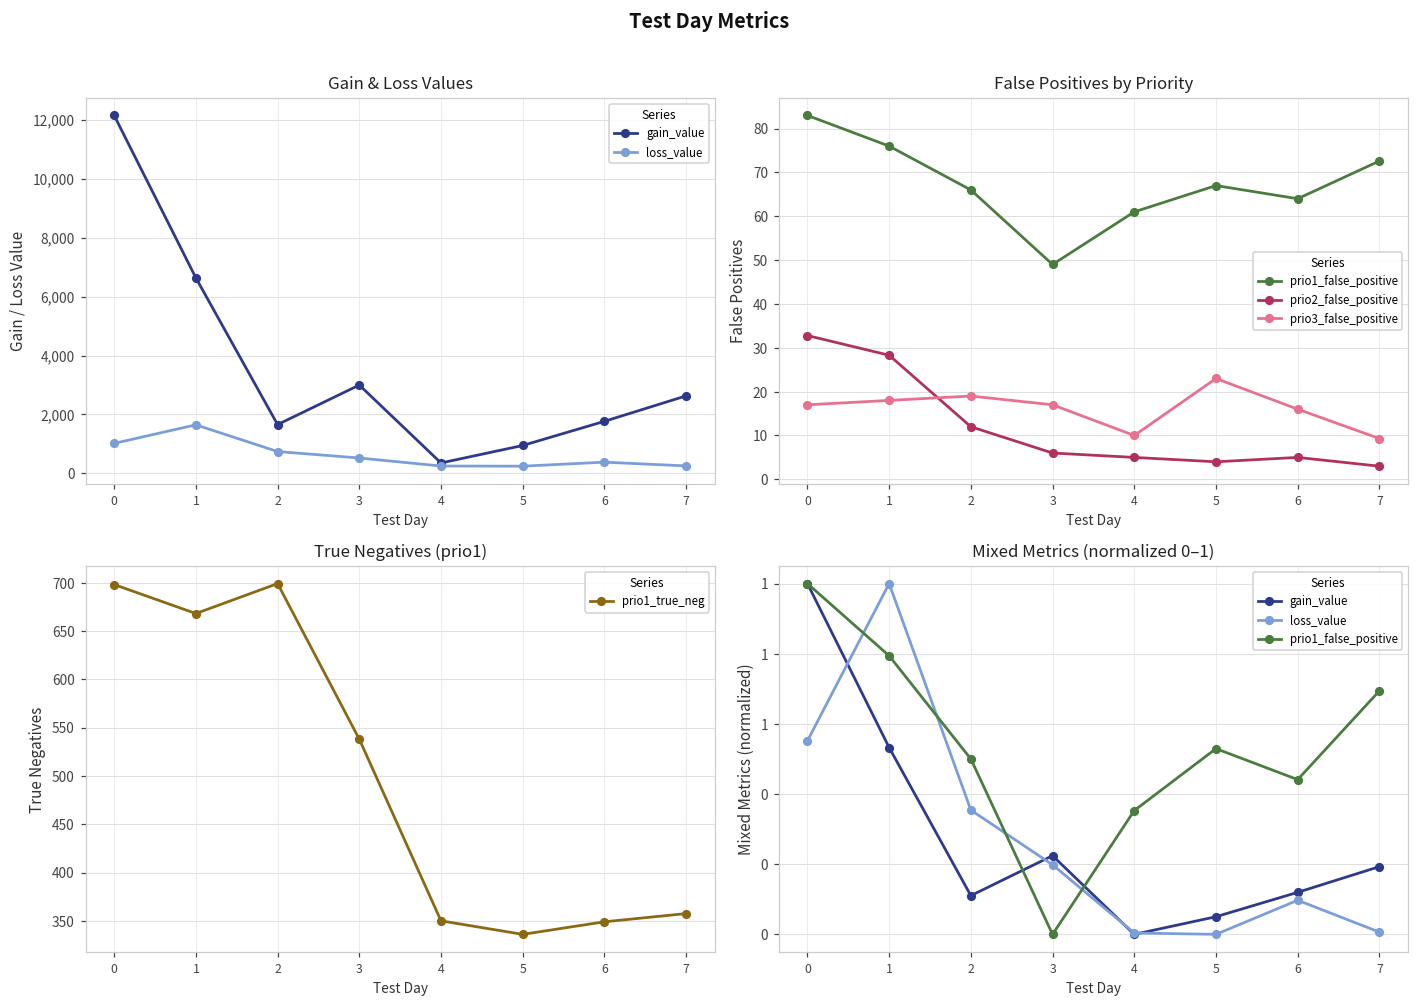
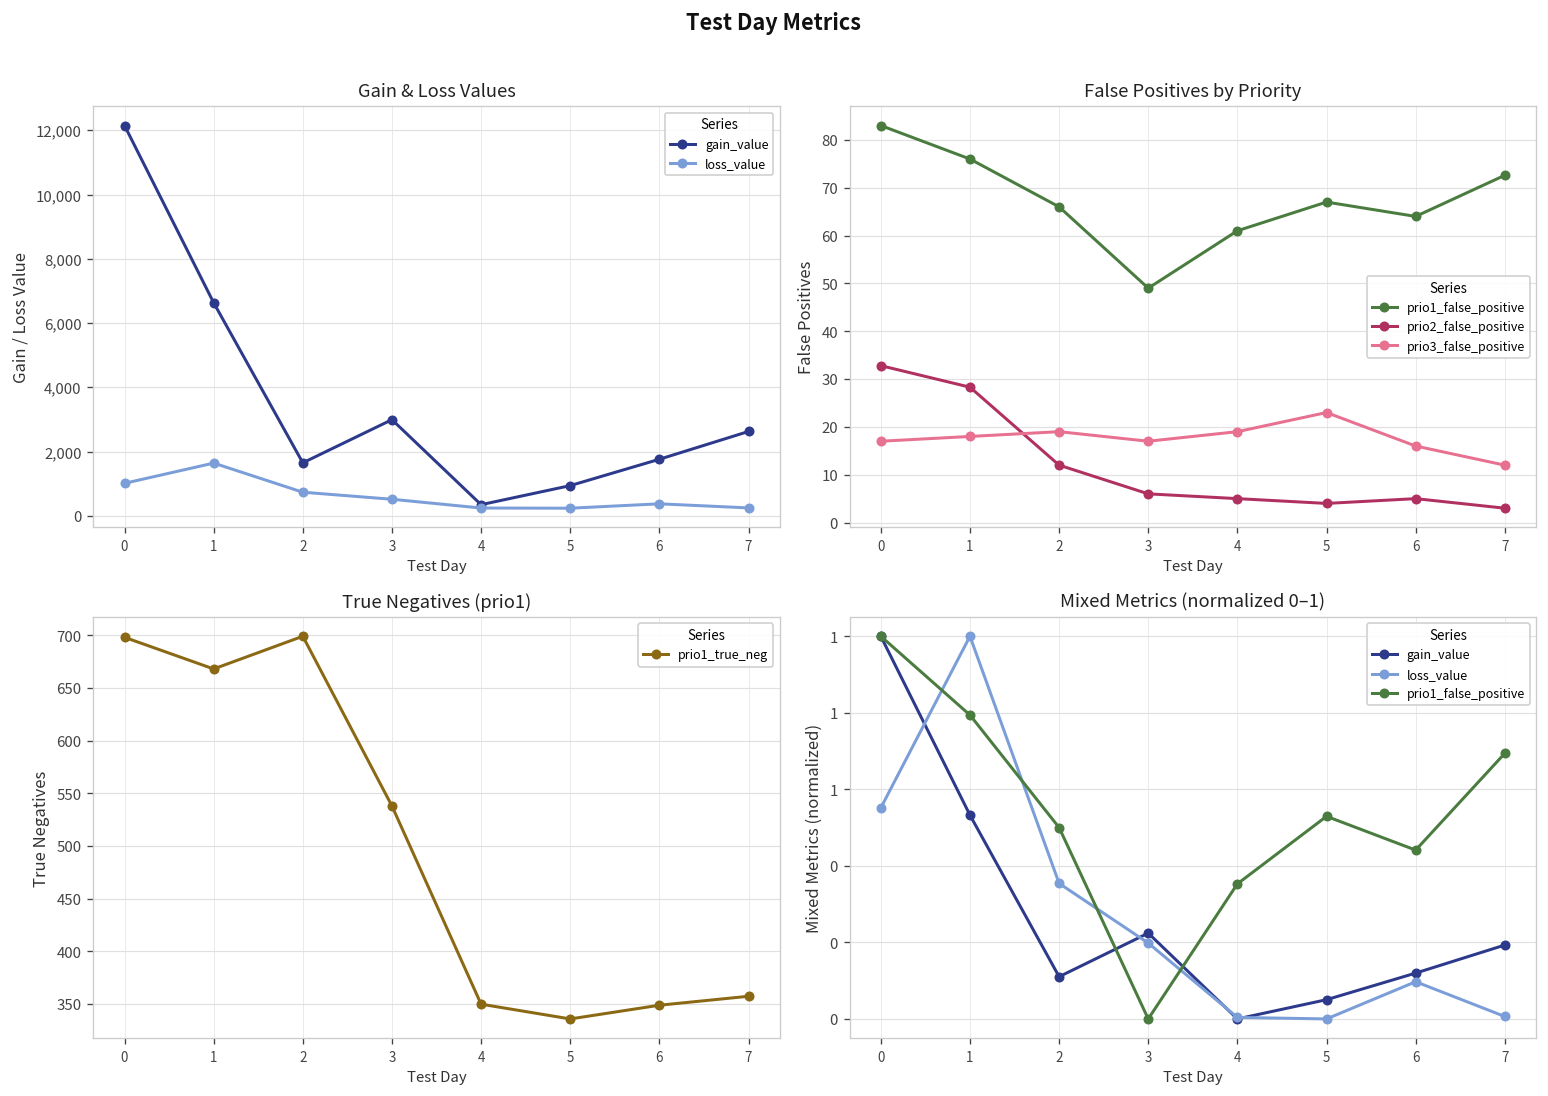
False Positives by Priority, prio3_false_positive, 4: 10 -> 19
False Positives by Priority, prio3_false_positive, 7: 9 -> 12
